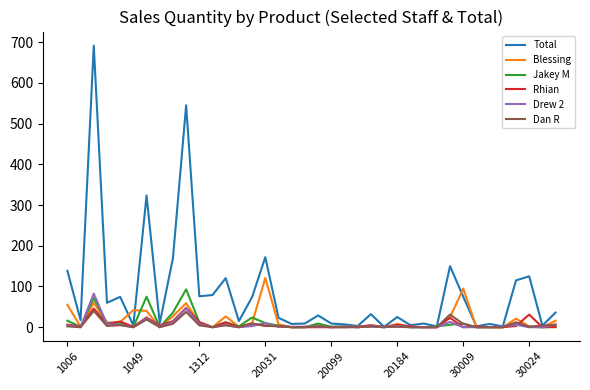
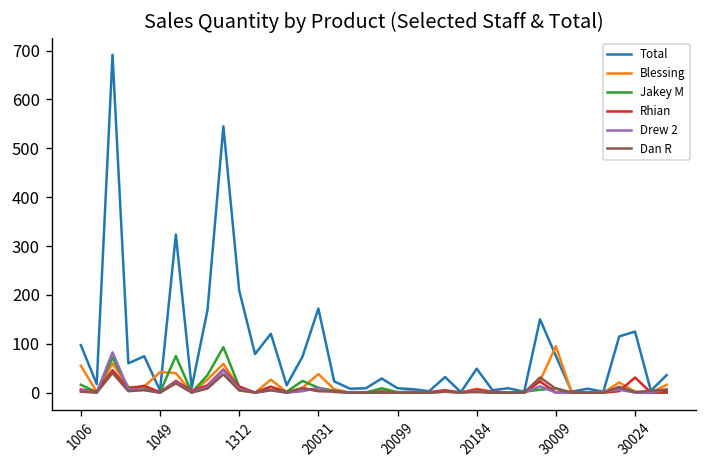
Total, 1006: 140 -> 100
Total, 1312: 80 -> 210
Blessing, 20031: 120 -> 40
Total, 20184: 30 -> 50
